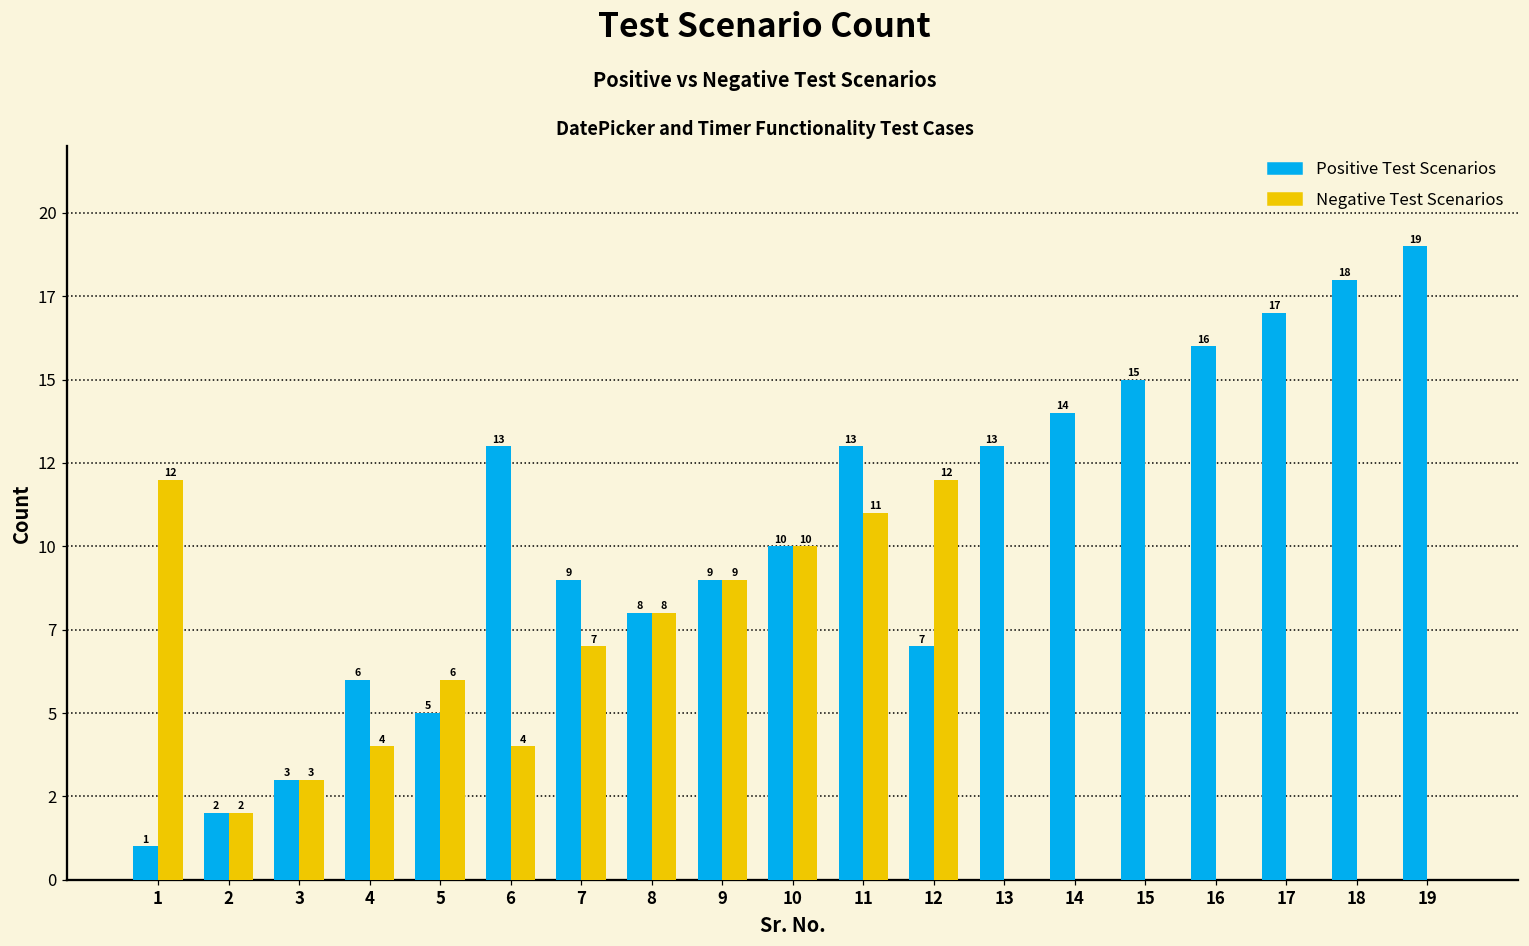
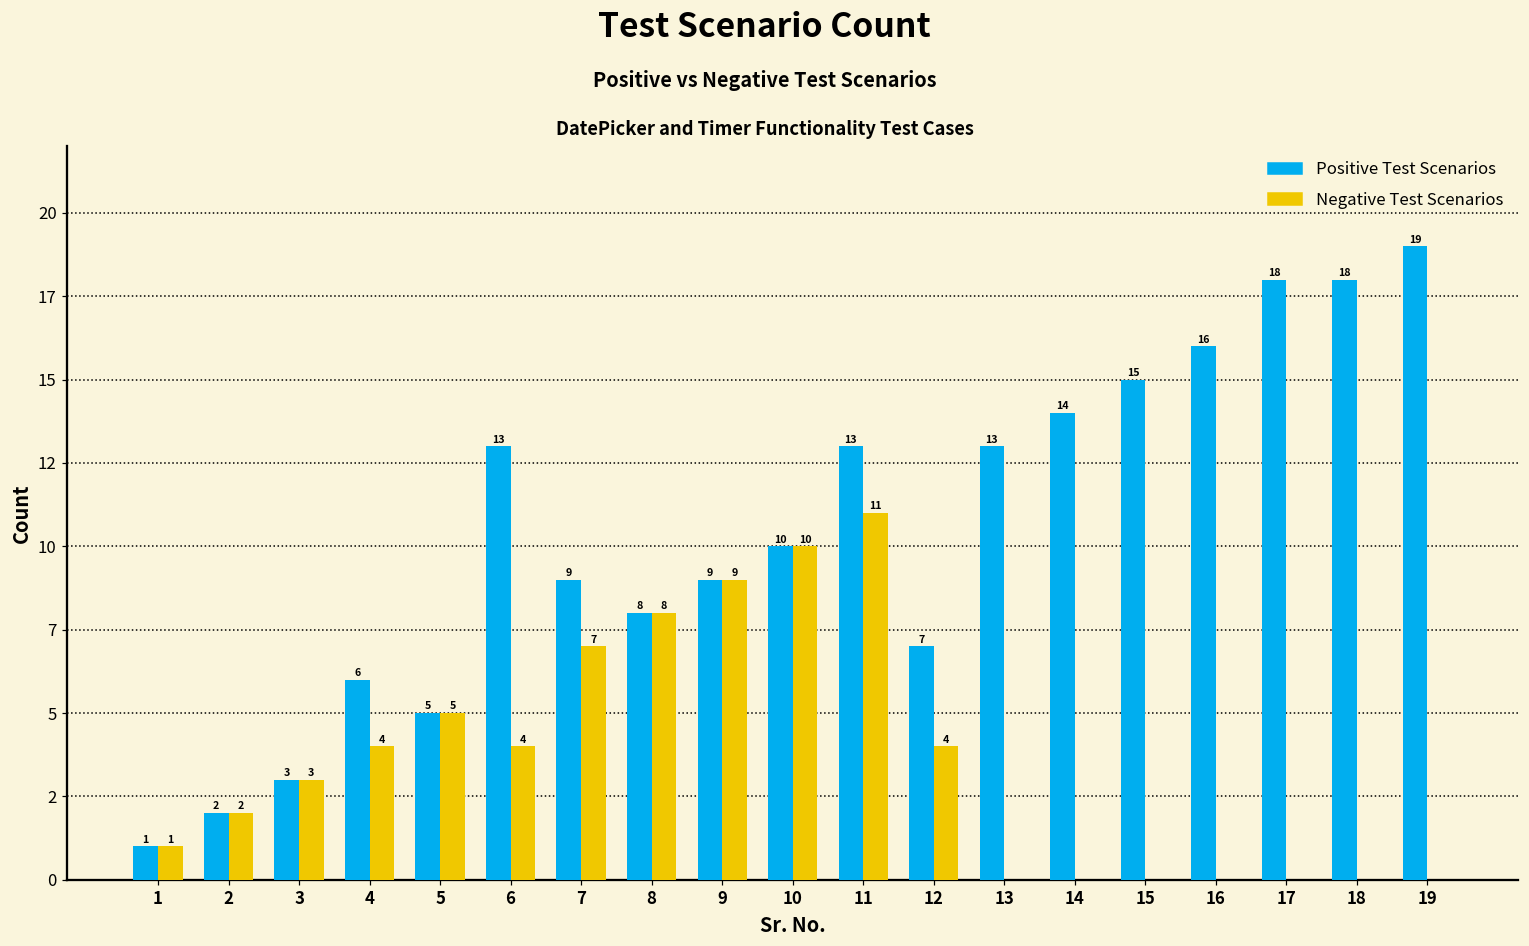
Negative Test Scenarios, 1: 12 -> 1
Negative Test Scenarios, 5: 6 -> 5
Negative Test Scenarios, 12: 12 -> 4
Positive Test Scenarios, 17: 17 -> 18
